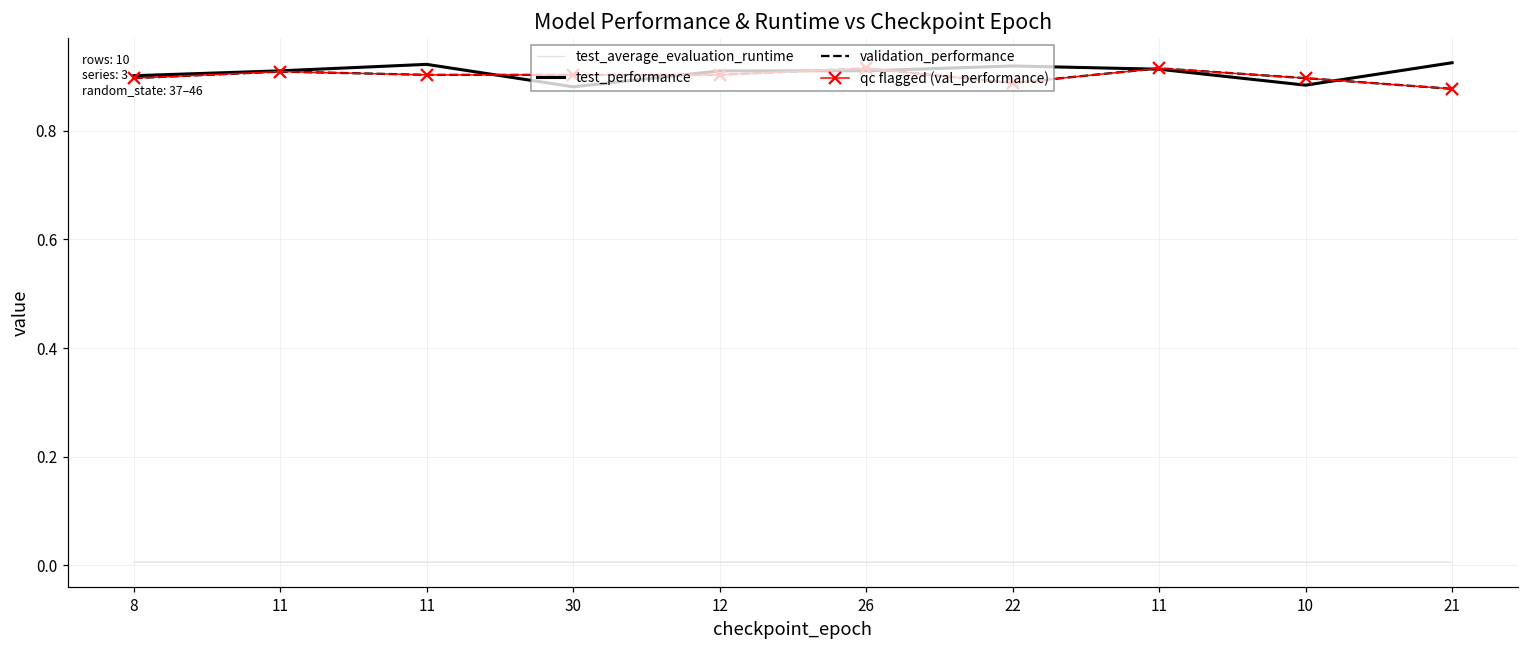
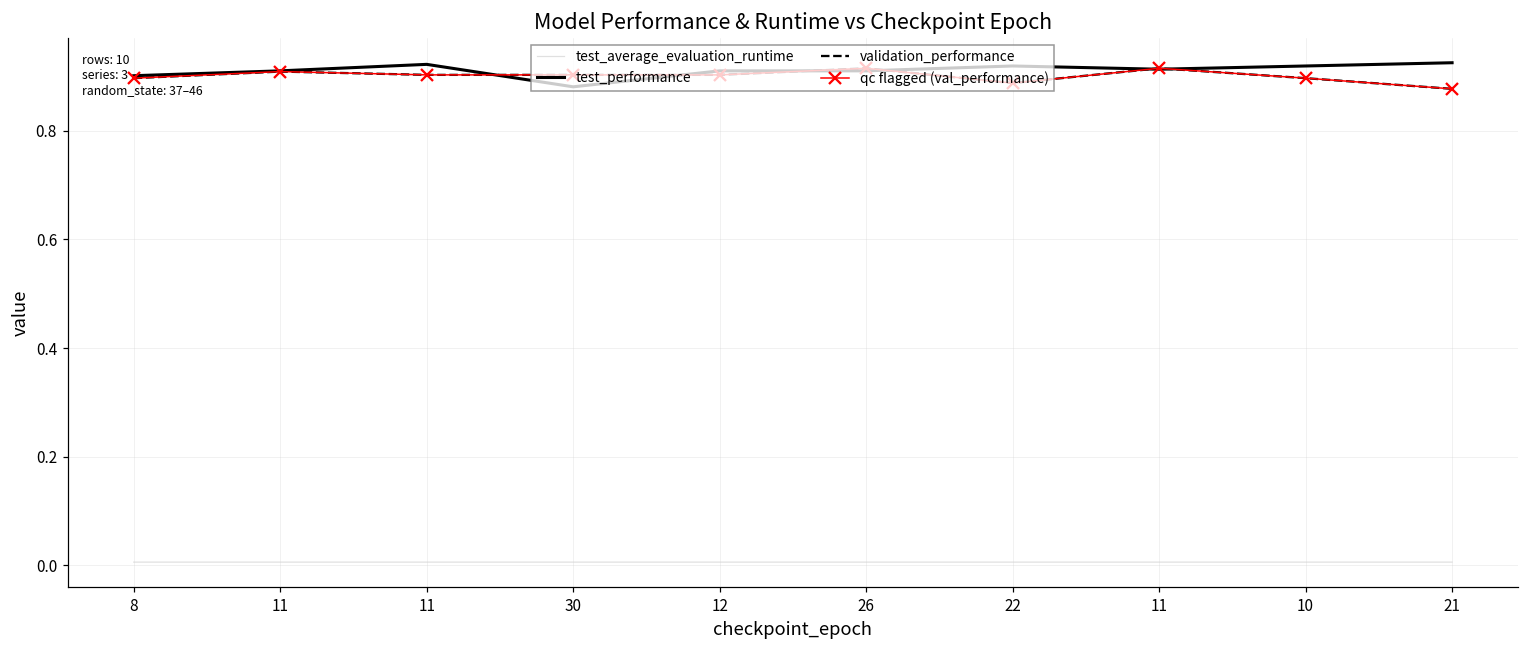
test_performance, 10: 0.88 -> 0.92
